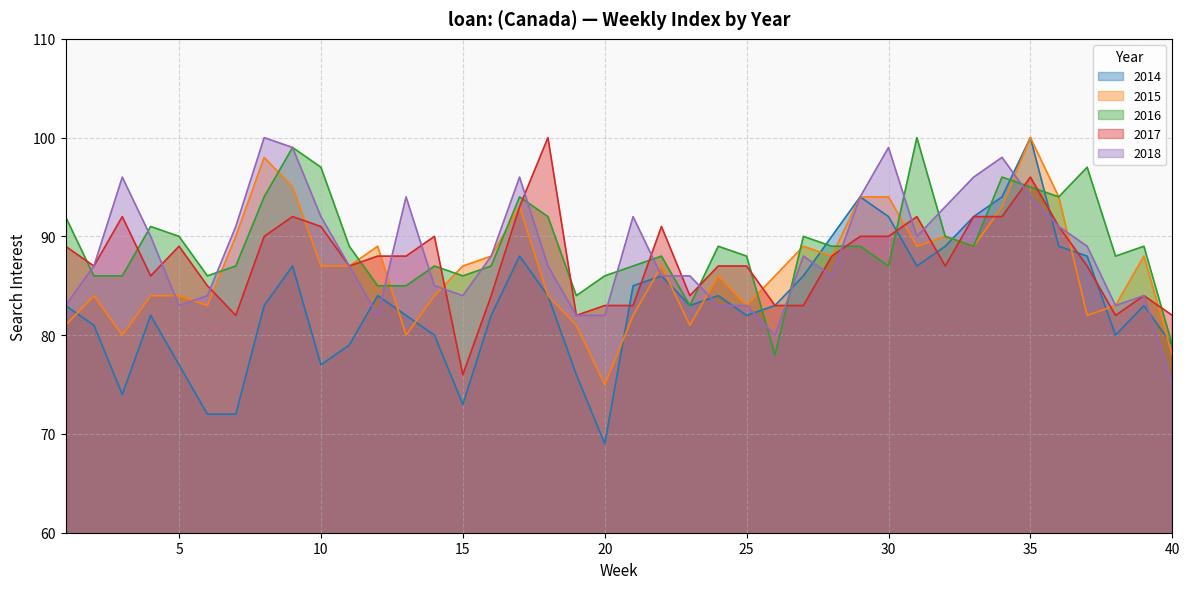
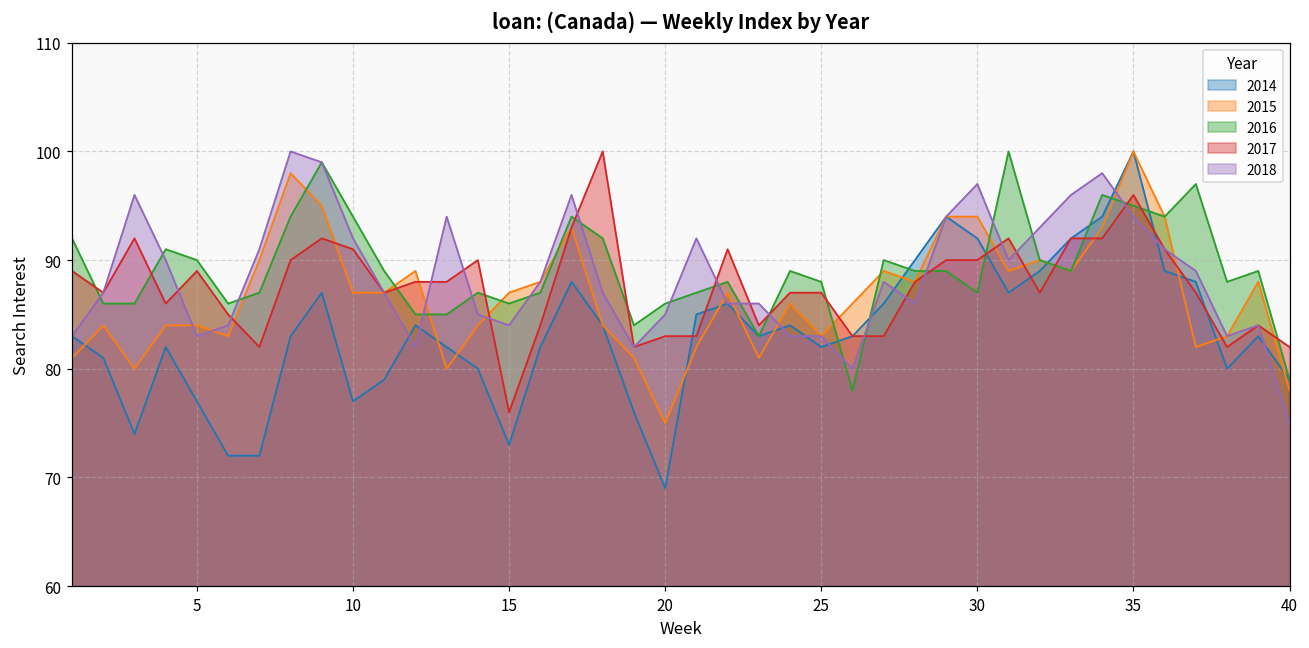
2016, 10: 97 -> 94
2018, 20: 82 -> 85
2018, 30: 99 -> 97
